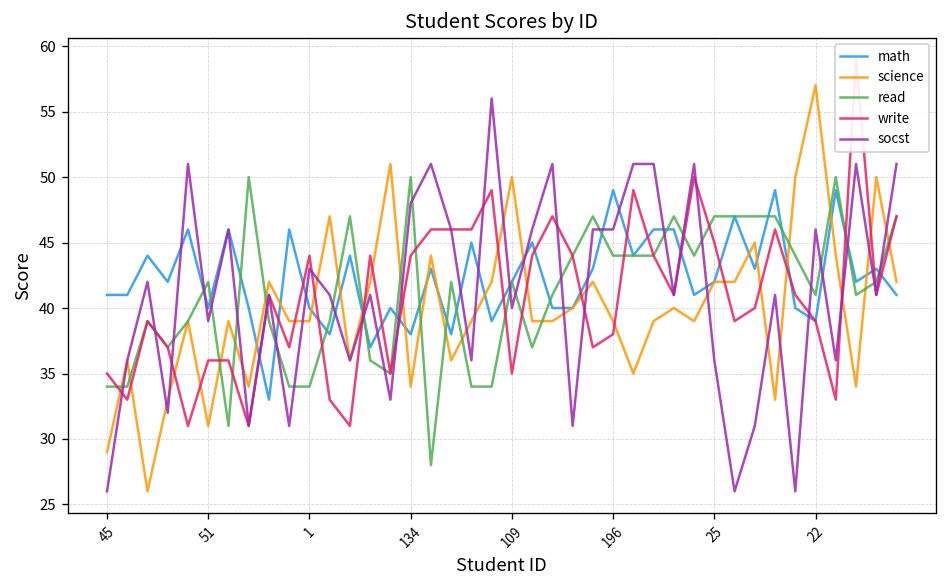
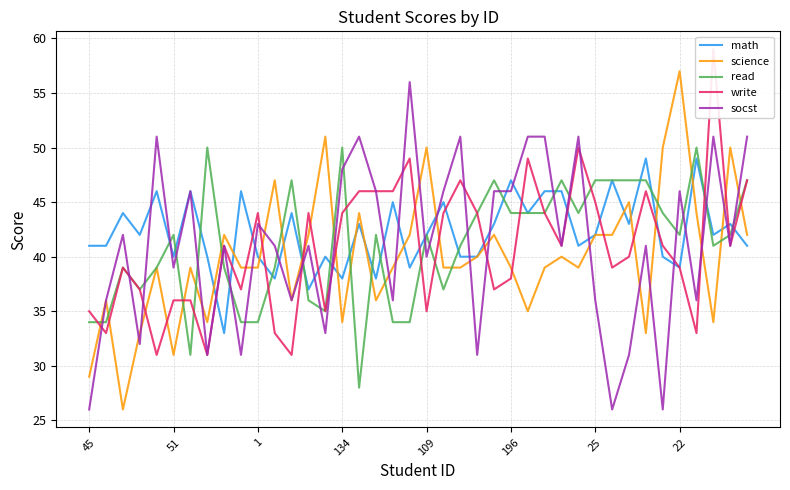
math, 196: 49 -> 47
read, 22: 41 -> 42
